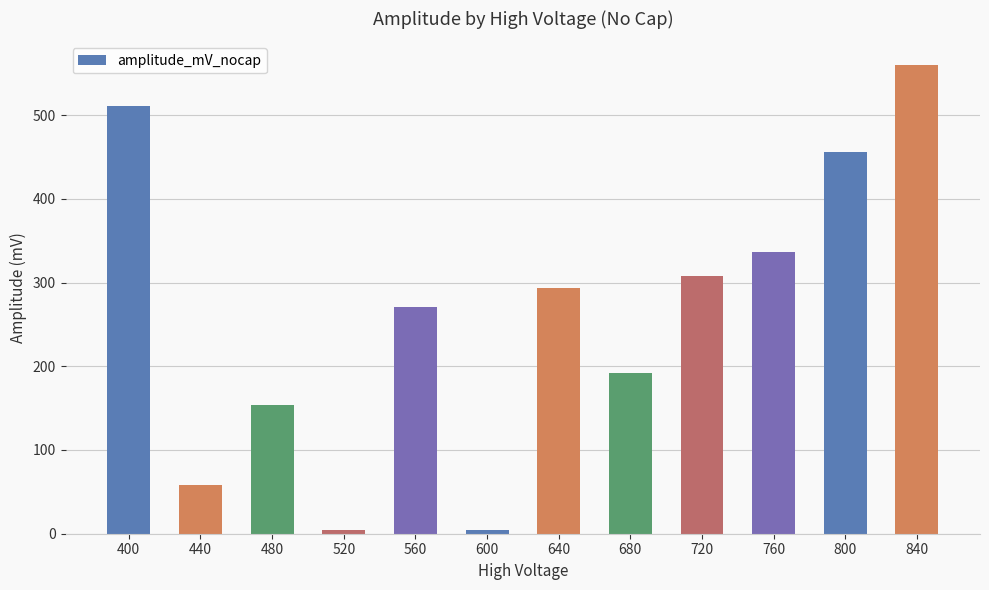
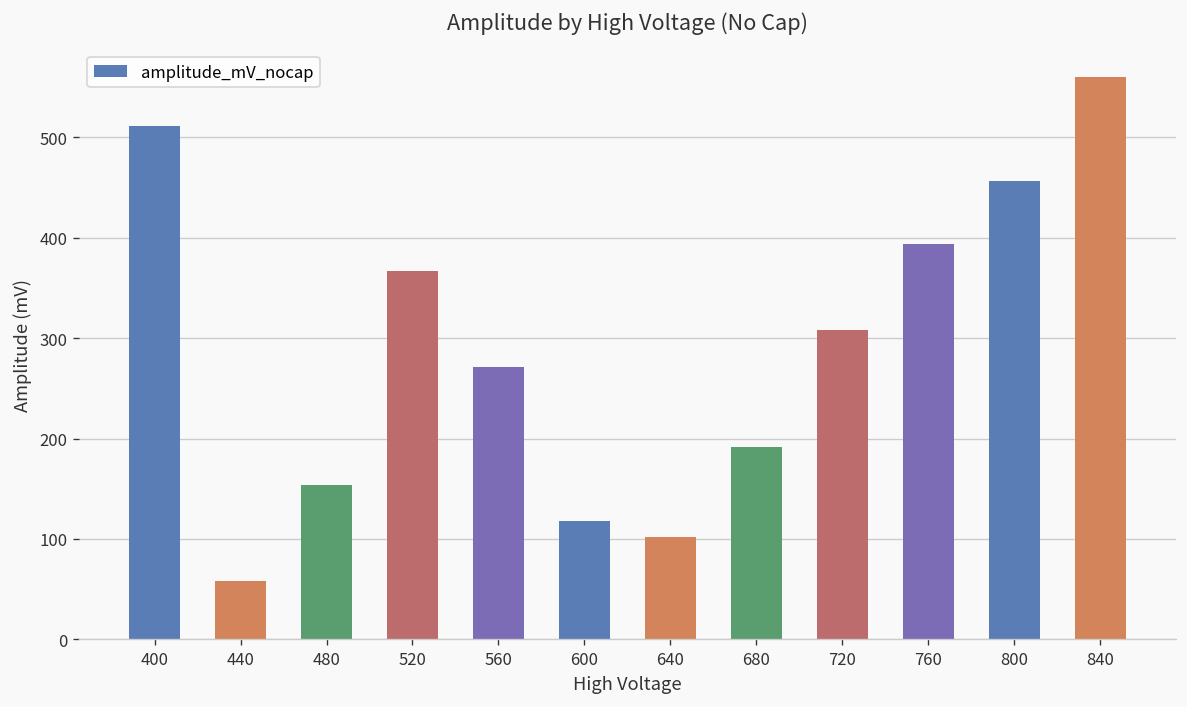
520: 0 -> 370
600: 0 -> 120
640: 290 -> 100
760: 340 -> 390
